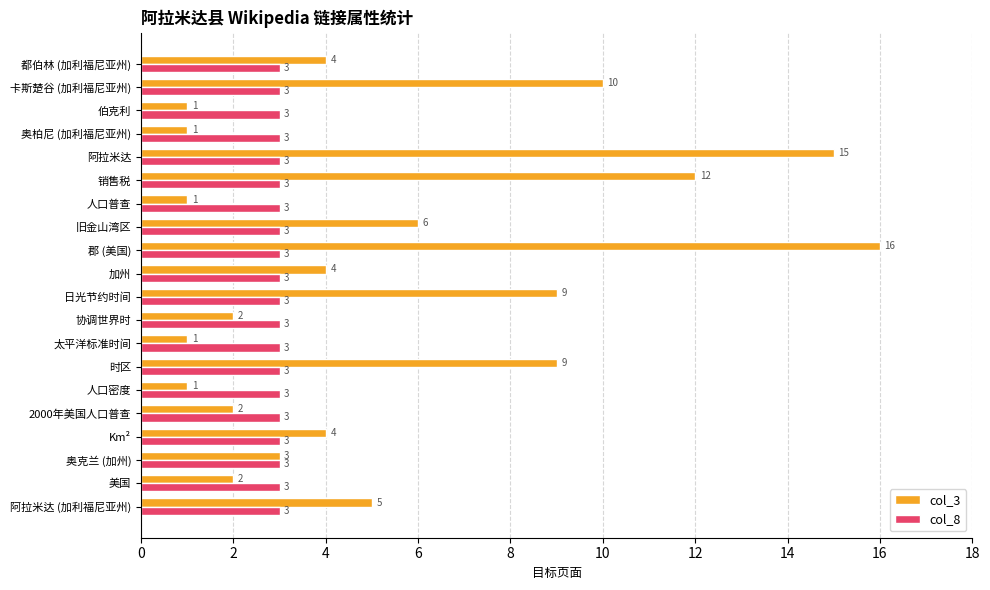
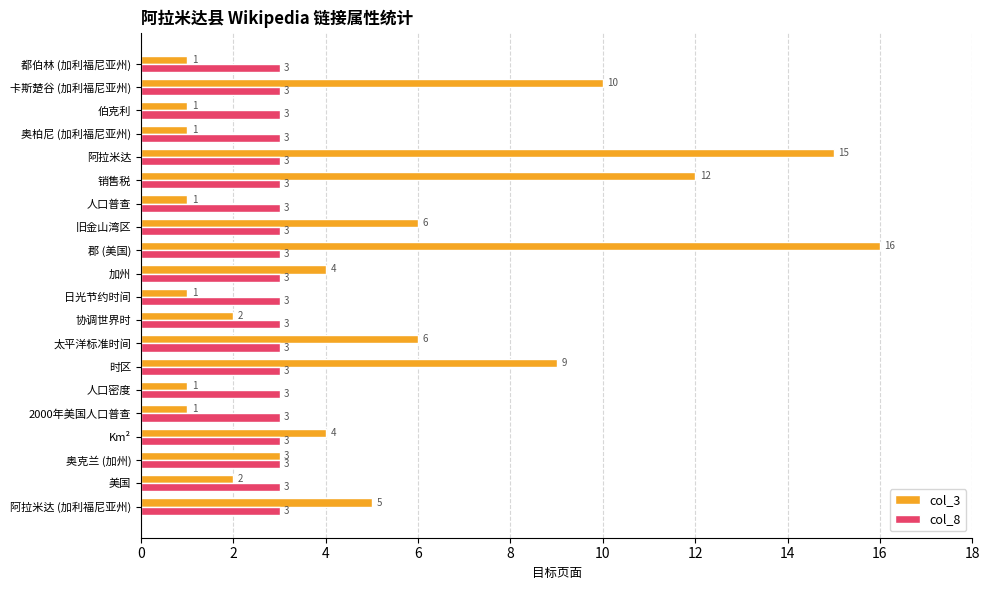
col_3, 都伯林 (加利福尼亚州): 4 -> 1
col_3, 日光节约时间: 9 -> 1
col_3, 太平洋标准时间: 1 -> 6
col_3, 2000年美国人口普查: 2 -> 1
